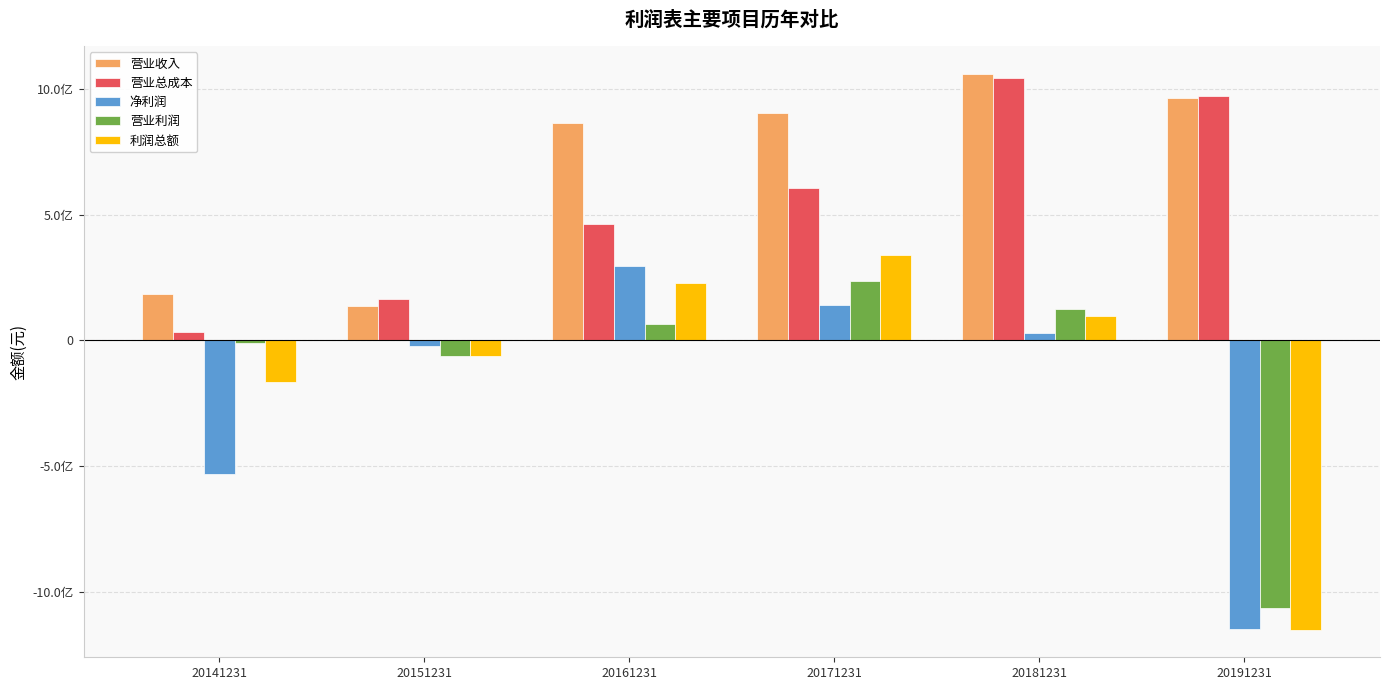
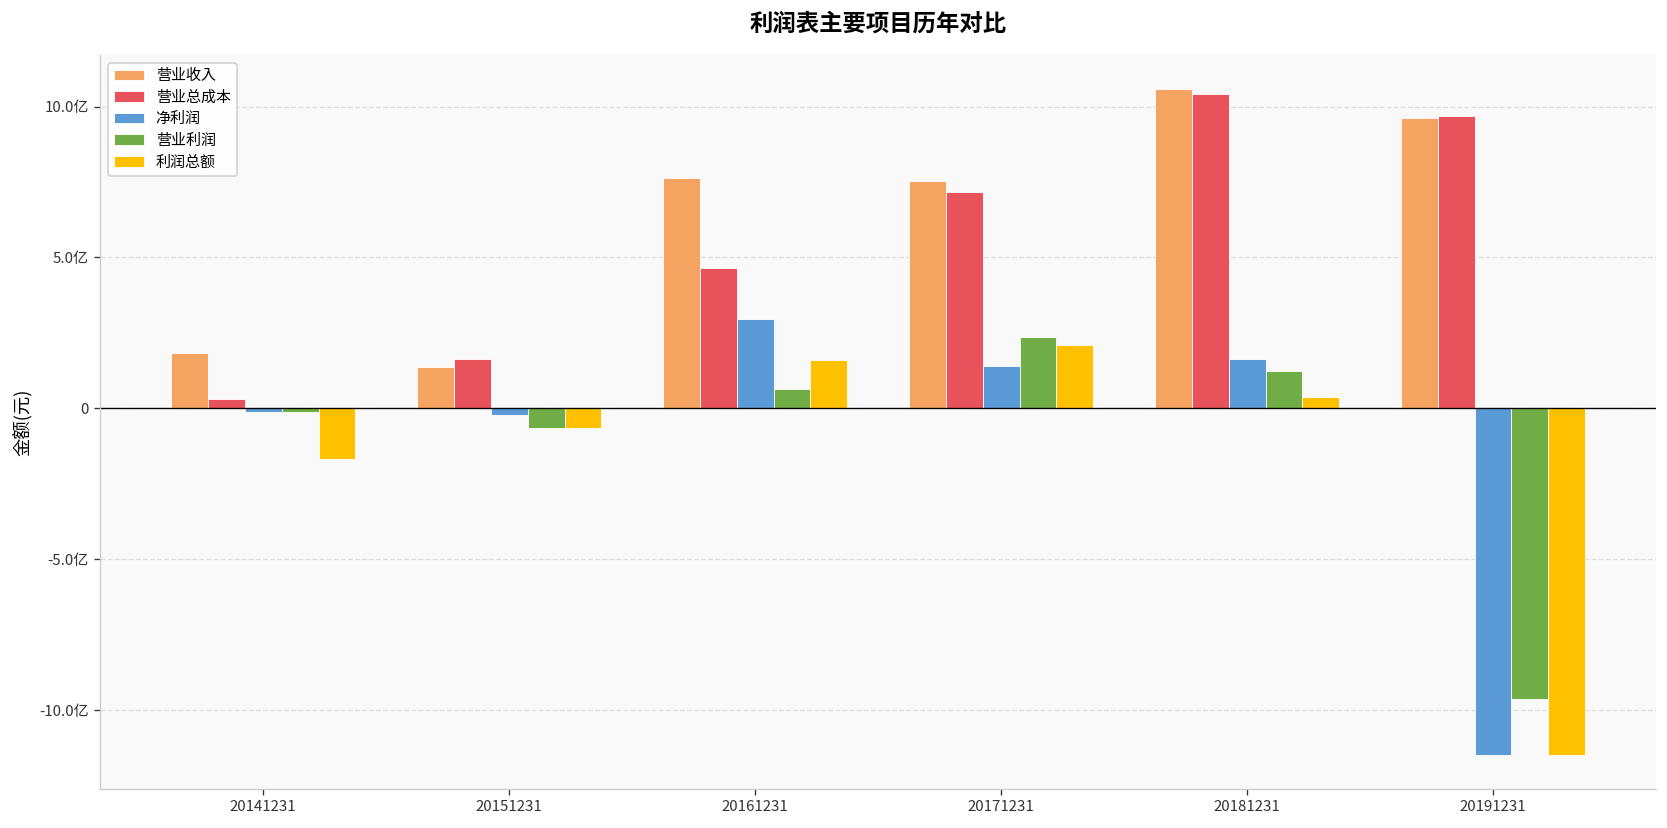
净利润, 20141231: -5.3亿 -> -0.1亿
营业收入, 20161231: 8.6亿 -> 7.6亿
利润总额, 20161231: 2.3亿 -> 1.6亿
营业收入, 20171231: 9.1亿 -> 7.5亿
营业总成本, 20171231: 6.1亿 -> 7.2亿
利润总额, 20171231: 3.4亿 -> 2.1亿
净利润, 20181231: 0.3亿 -> 1.6亿
利润总额, 20181231: 1.0亿 -> 0.4亿
营业利润, 20191231: -10.6亿 -> -9.6亿
